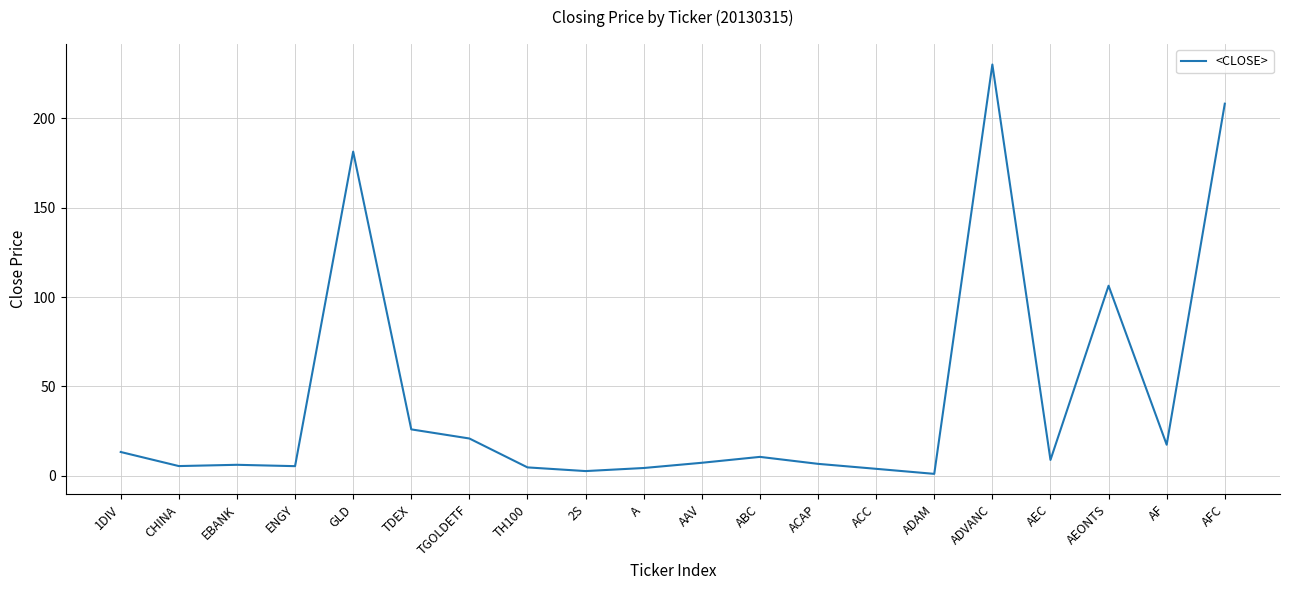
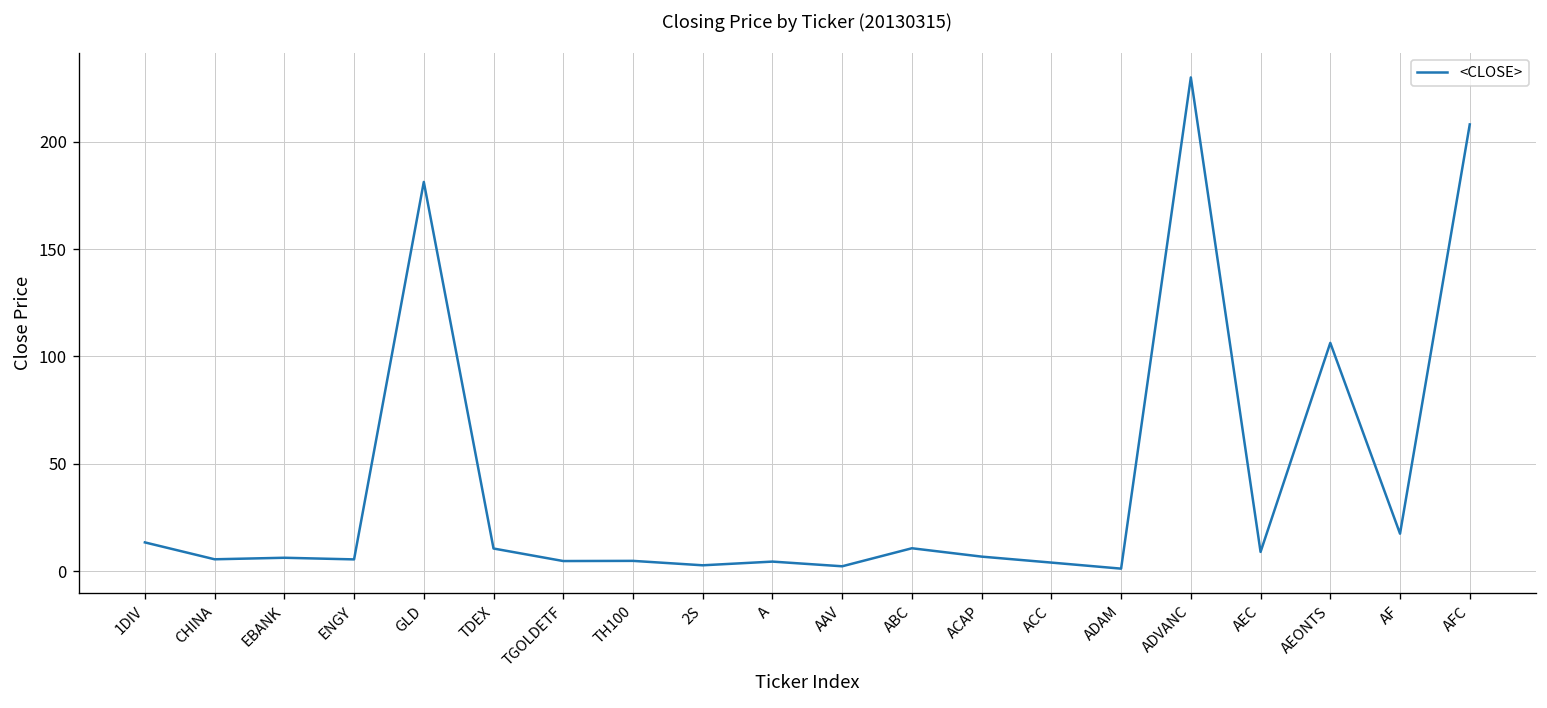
TDEX: 26 -> 10
TGOLDETF: 21 -> 5
AAV: 7 -> 2
